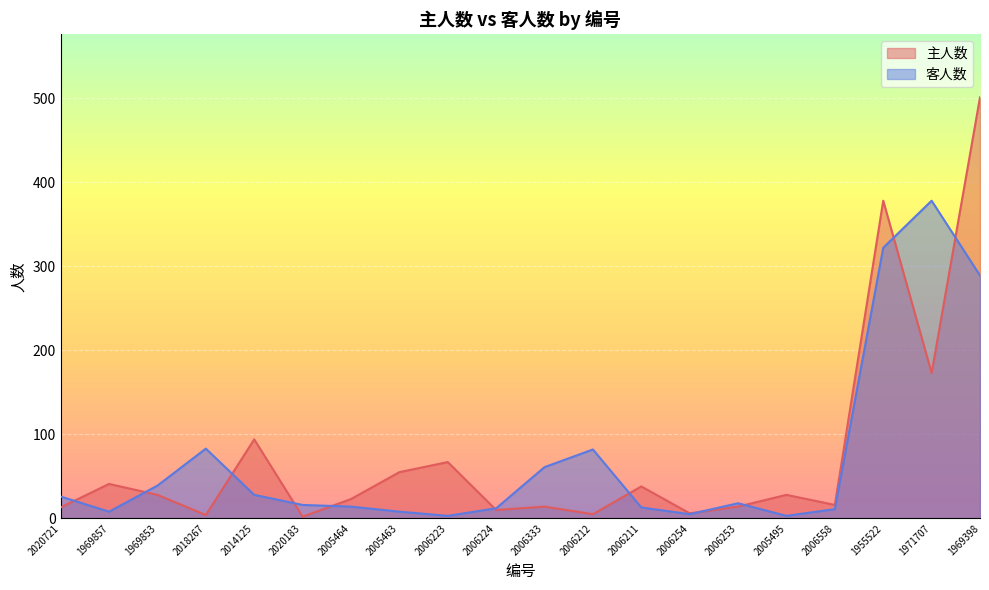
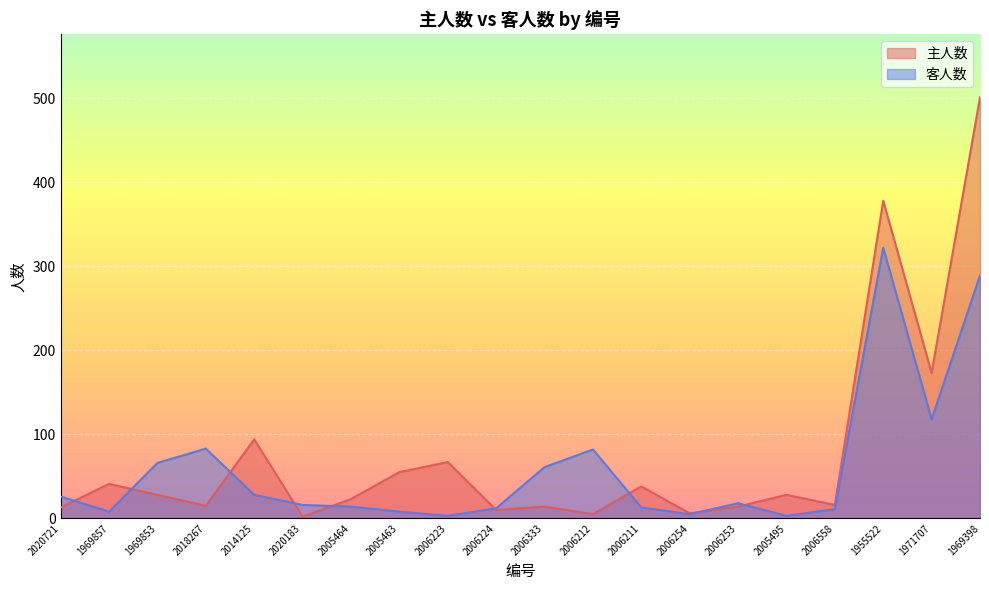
客人数, 1969853: 40 -> 70
主人数, 2018267: 0 -> 20
客人数, 1971707: 380 -> 120
